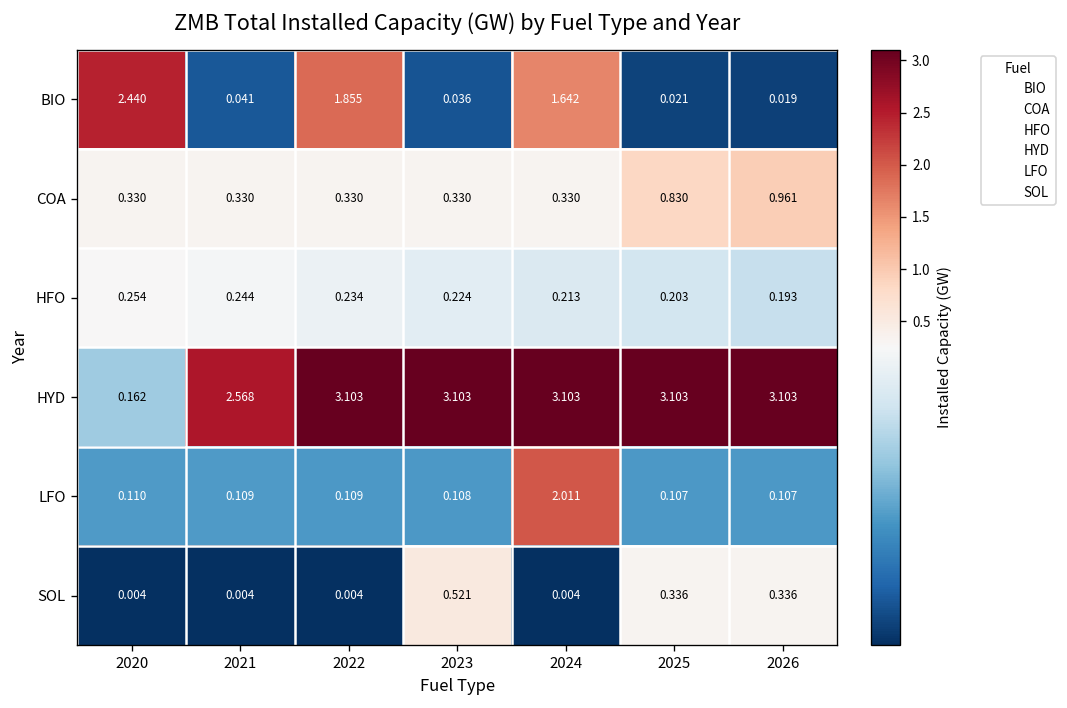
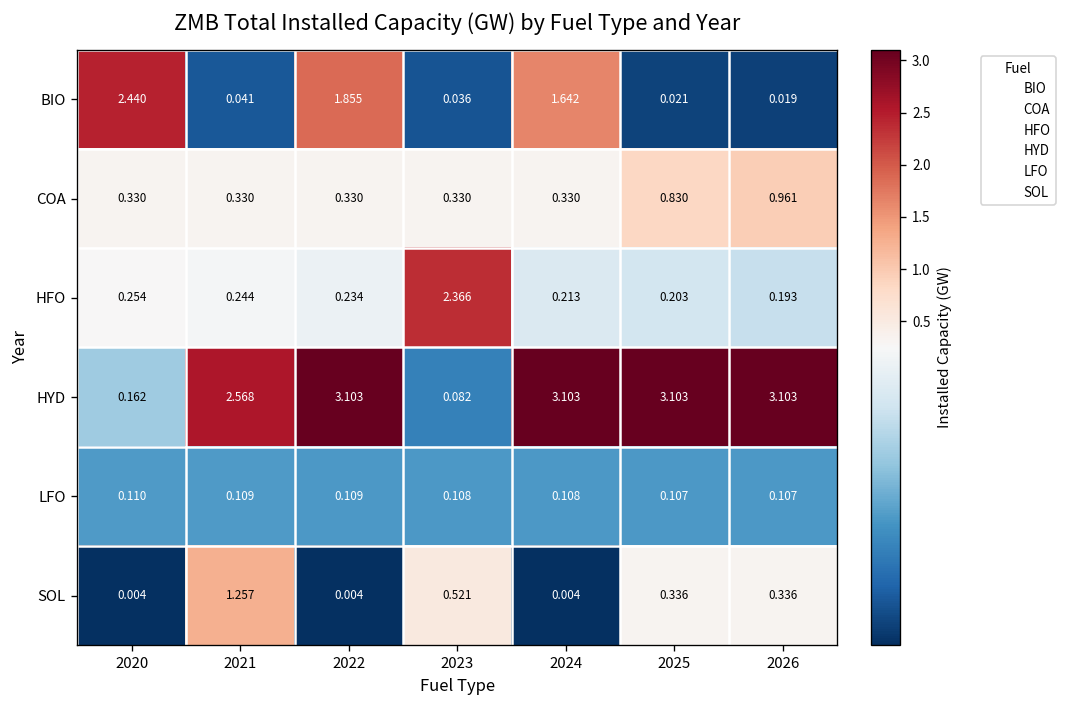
HFO, 2023: 0.224 -> 2.366
HYD, 2023: 3.103 -> 0.082
LFO, 2024: 2.011 -> 0.108
SOL, 2021: 0.004 -> 1.257
